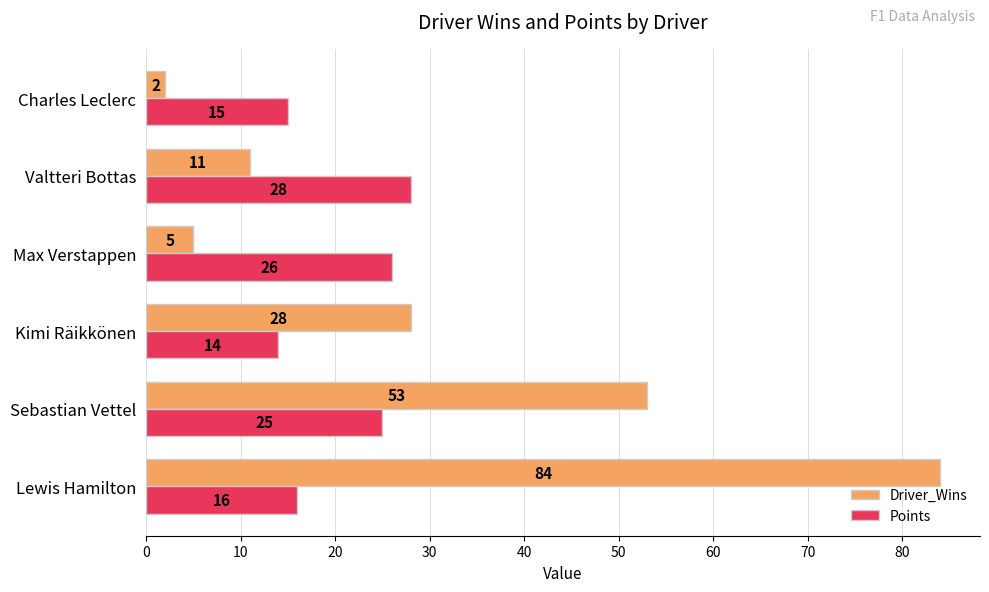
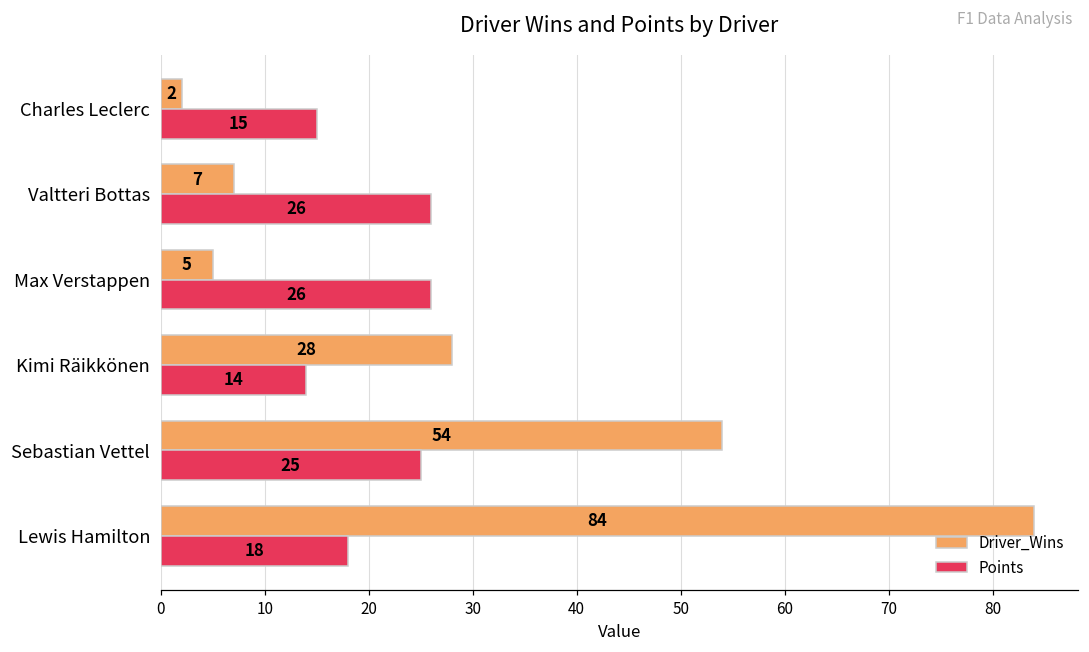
Driver_Wins, Valtteri Bottas: 11 -> 7
Points, Valtteri Bottas: 28 -> 26
Driver_Wins, Sebastian Vettel: 53 -> 54
Points, Lewis Hamilton: 16 -> 18
